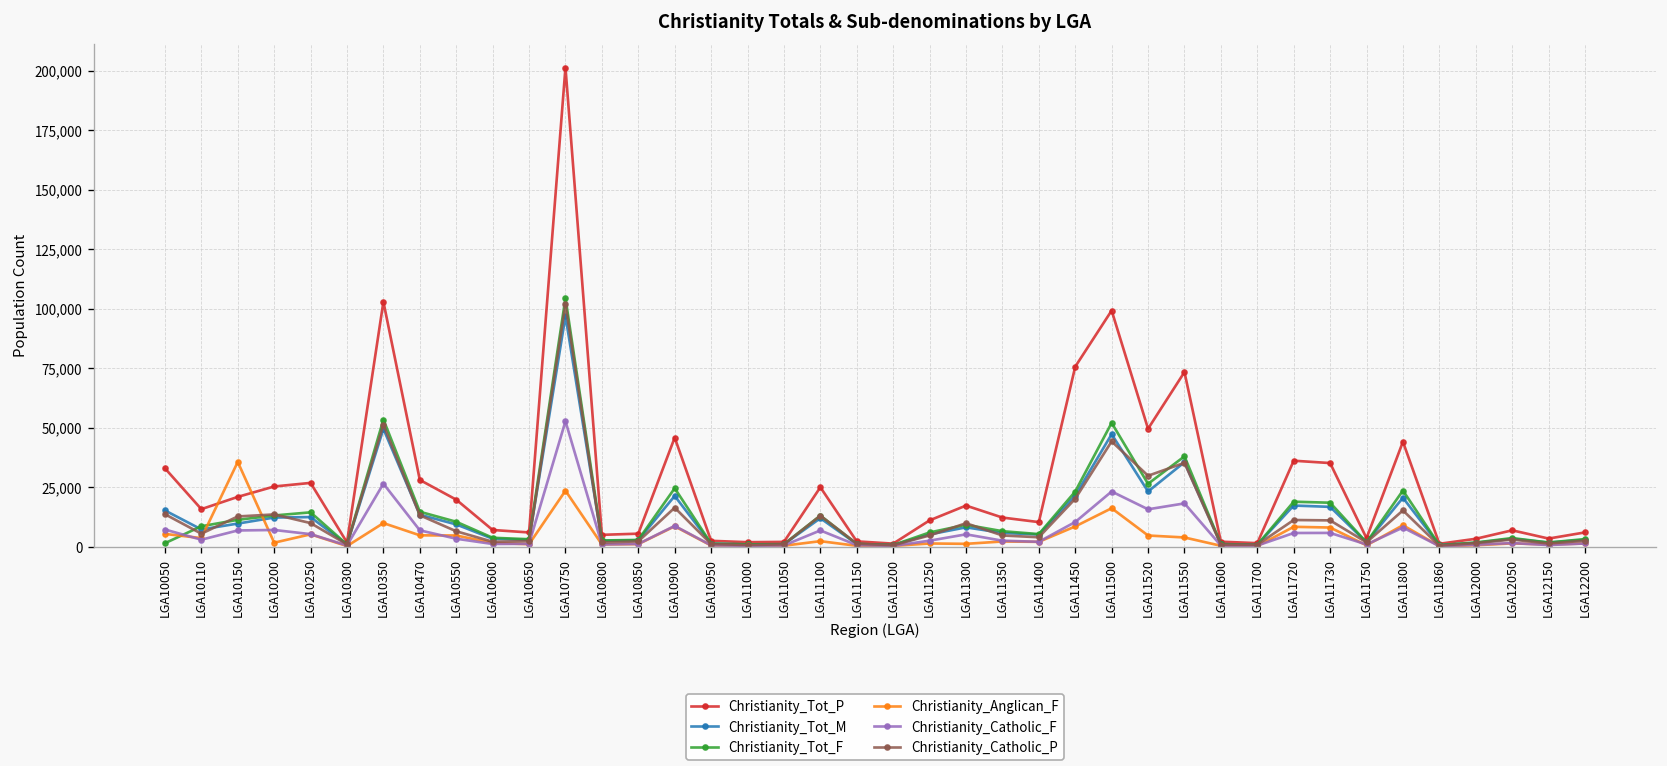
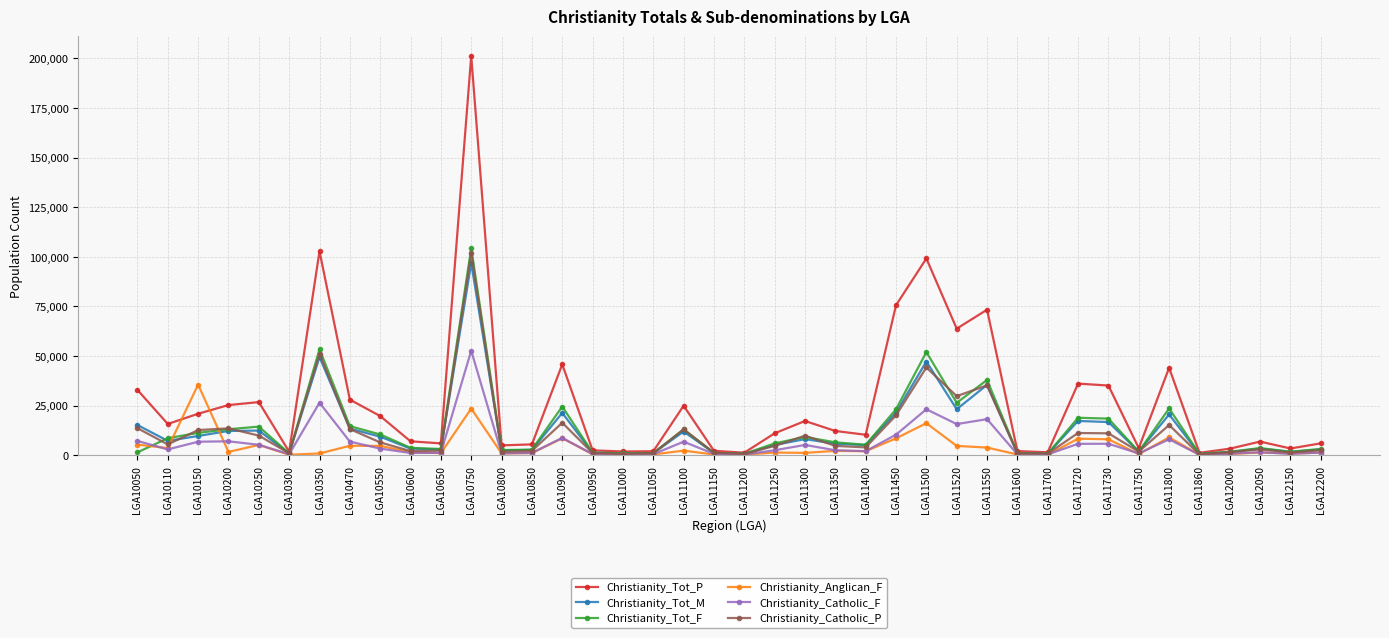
Christianity_Anglican_F, LGA10350: 10,000 -> 1,000
Christianity_Tot_P, LGA11520: 49,000 -> 64,000
